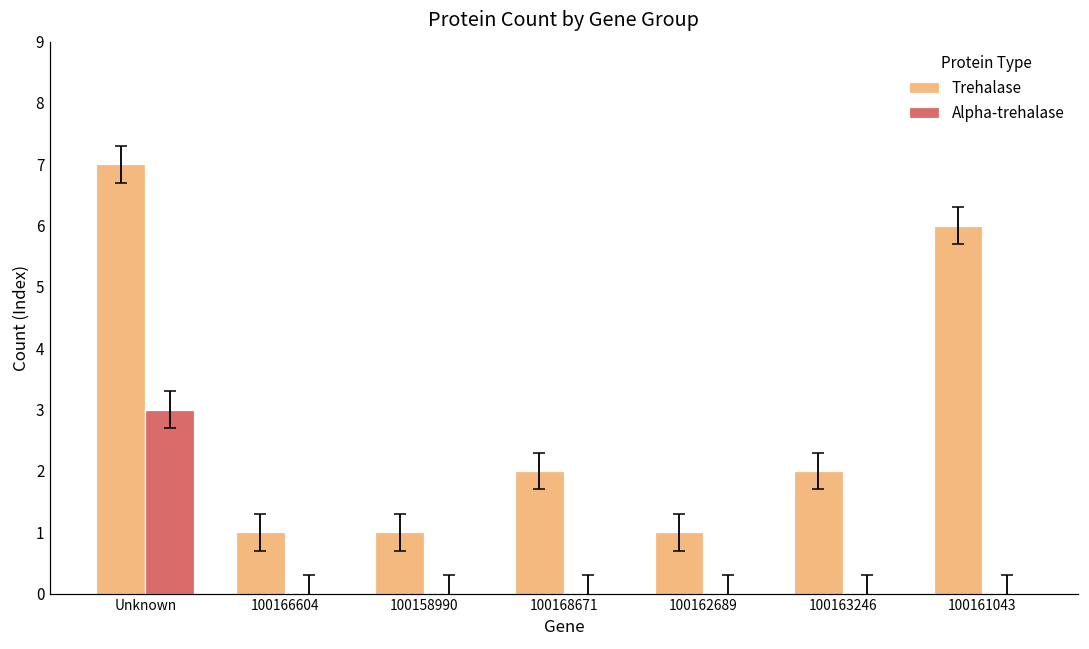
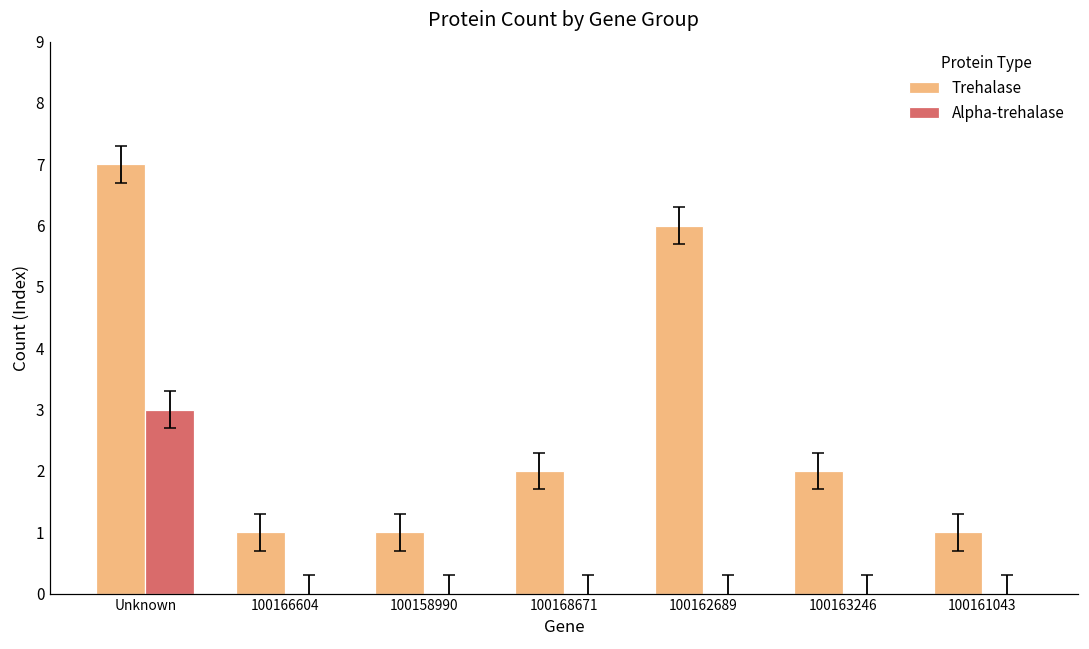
Trehalase, 100162689: 1 -> 6
Trehalase, 100161043: 6 -> 1
